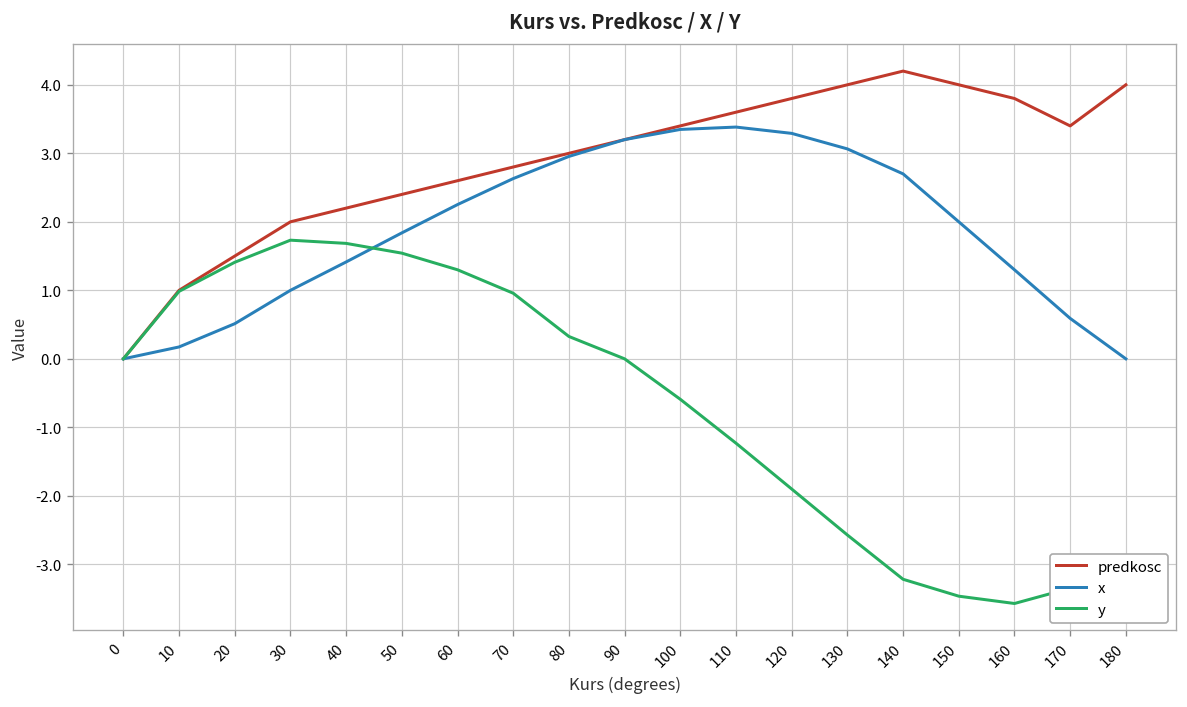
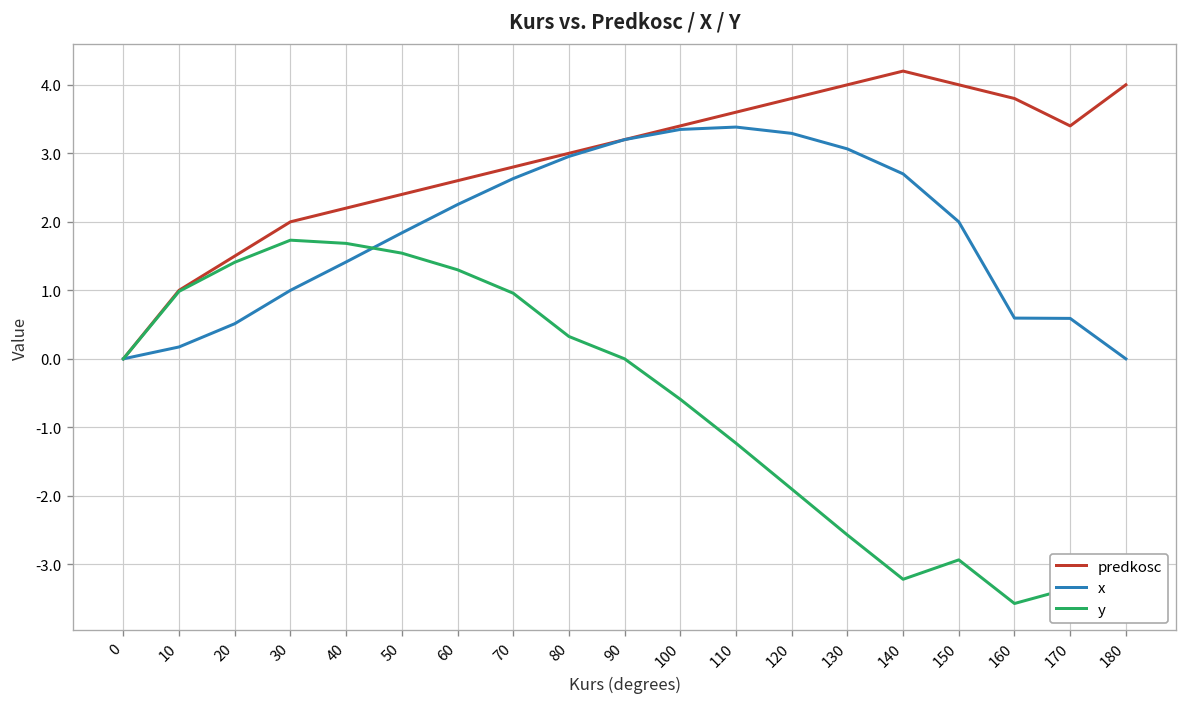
y, 150: -3.5 -> -2.9
x, 160: 1.3 -> 0.6
